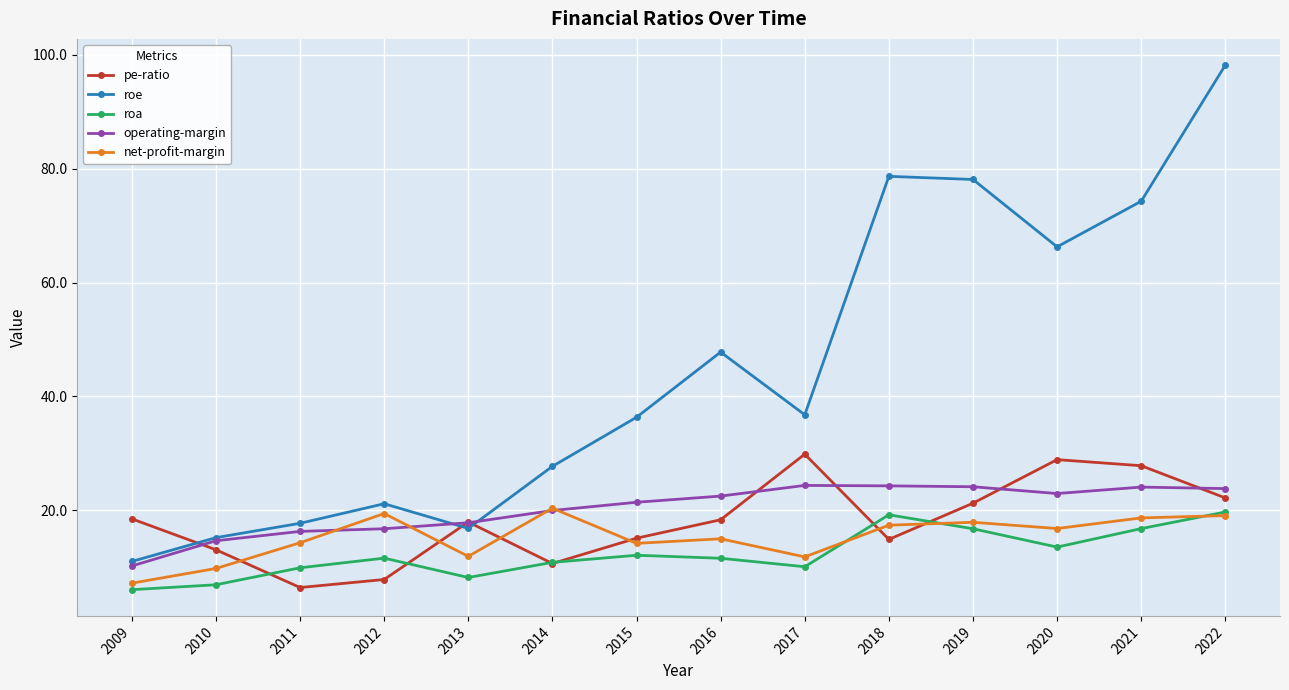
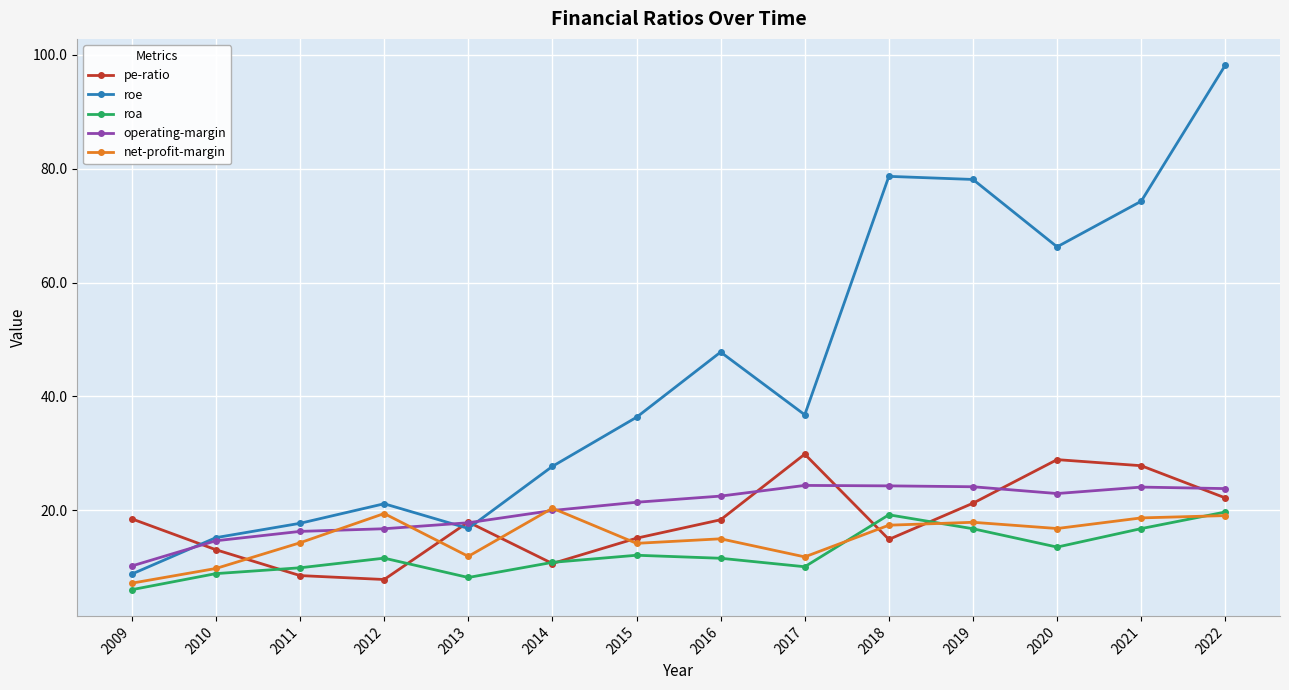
roe, 2009: 11 -> 9
roa, 2010: 7 -> 9
pe-ratio, 2011: 6 -> 9
